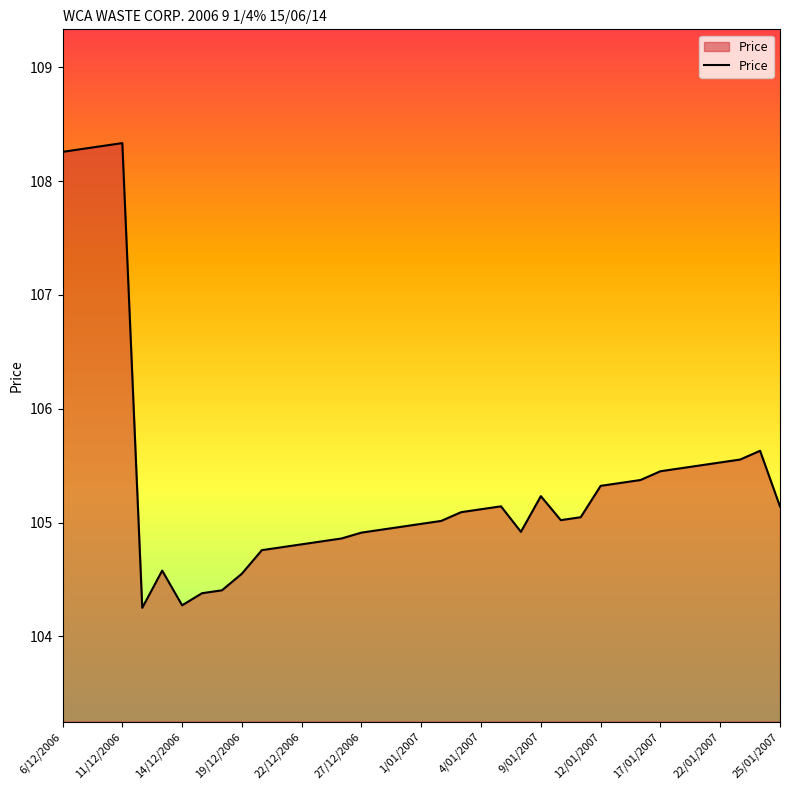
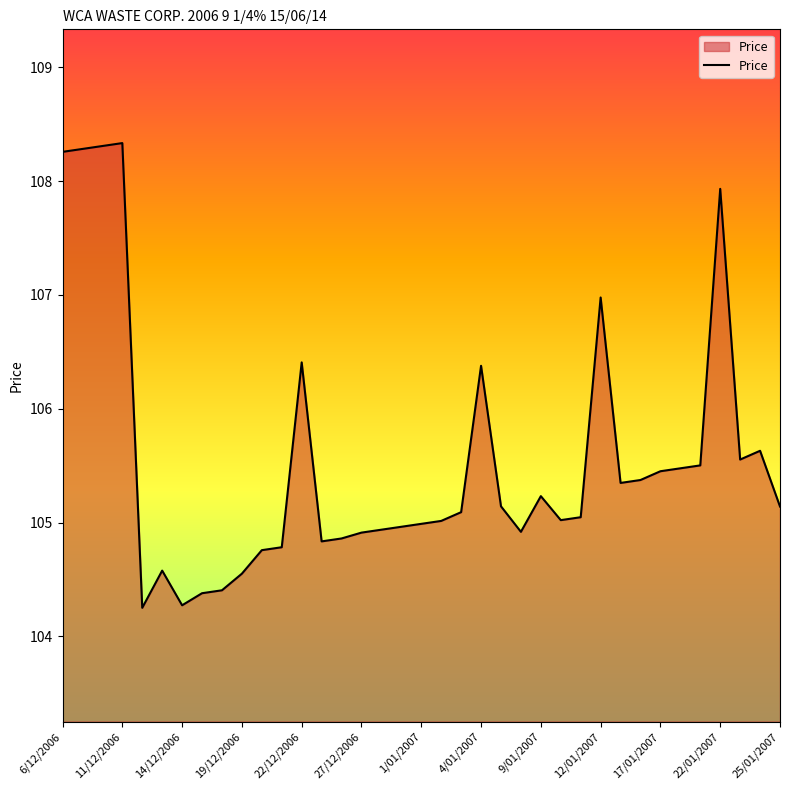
22/12/2006: 104.81 -> 106.41
4/01/2007: 105.12 -> 106.38
12/01/2007: 105.32 -> 106.98
22/01/2007: 105.53 -> 107.93
